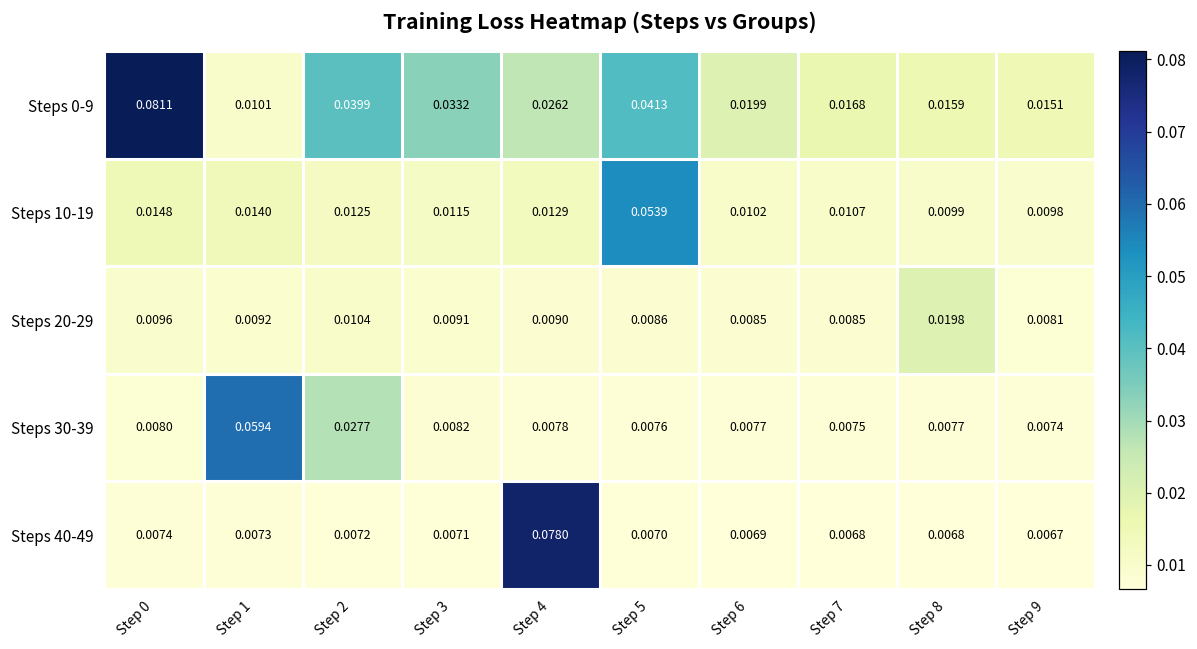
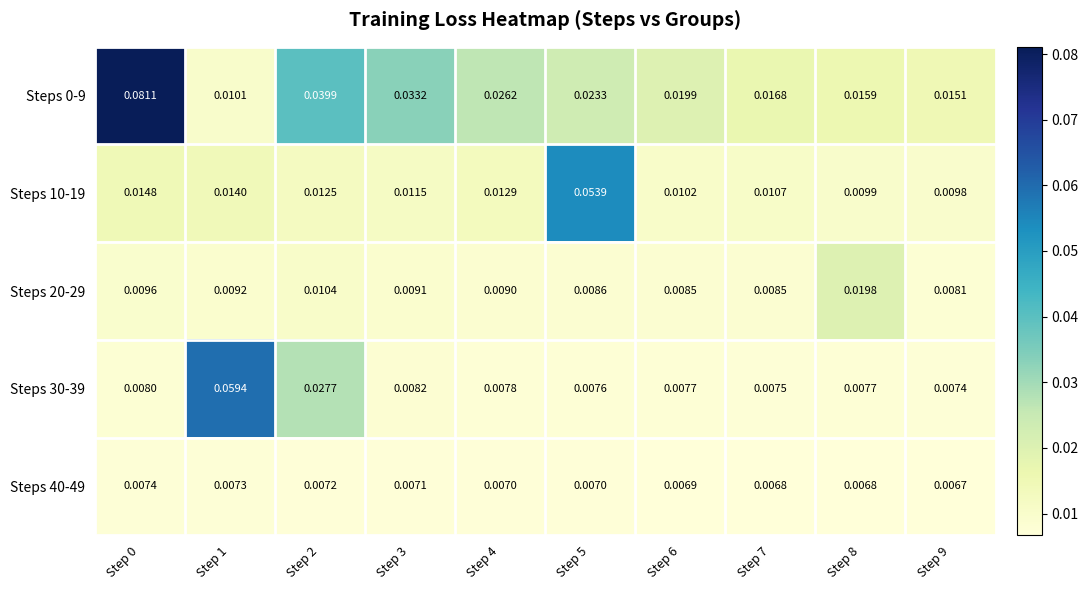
Steps 0-9, Step 5: 0.0413 -> 0.0233
Steps 40-49, Step 4: 0.0780 -> 0.0070
